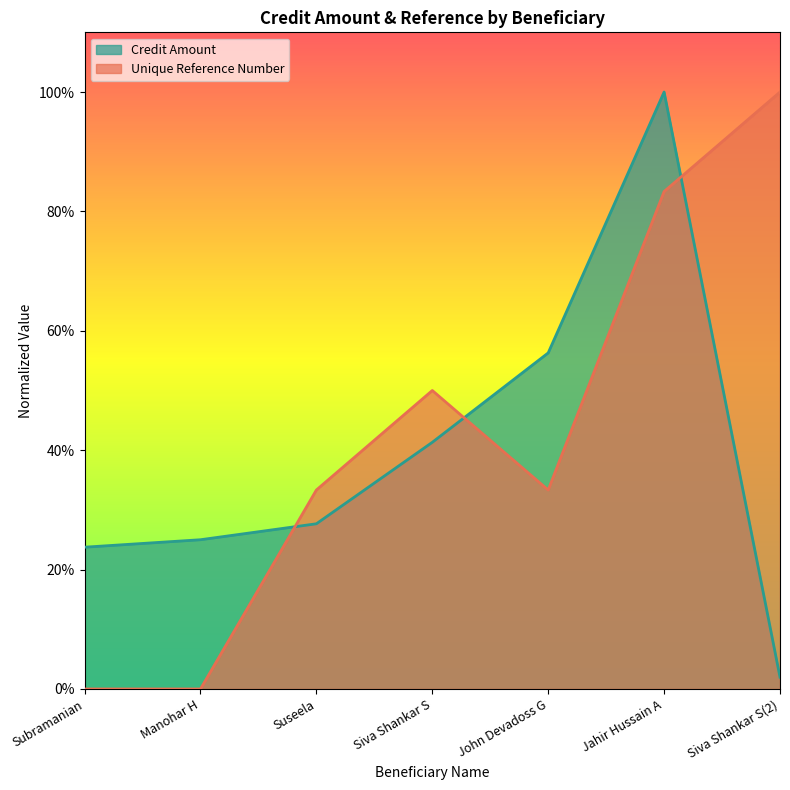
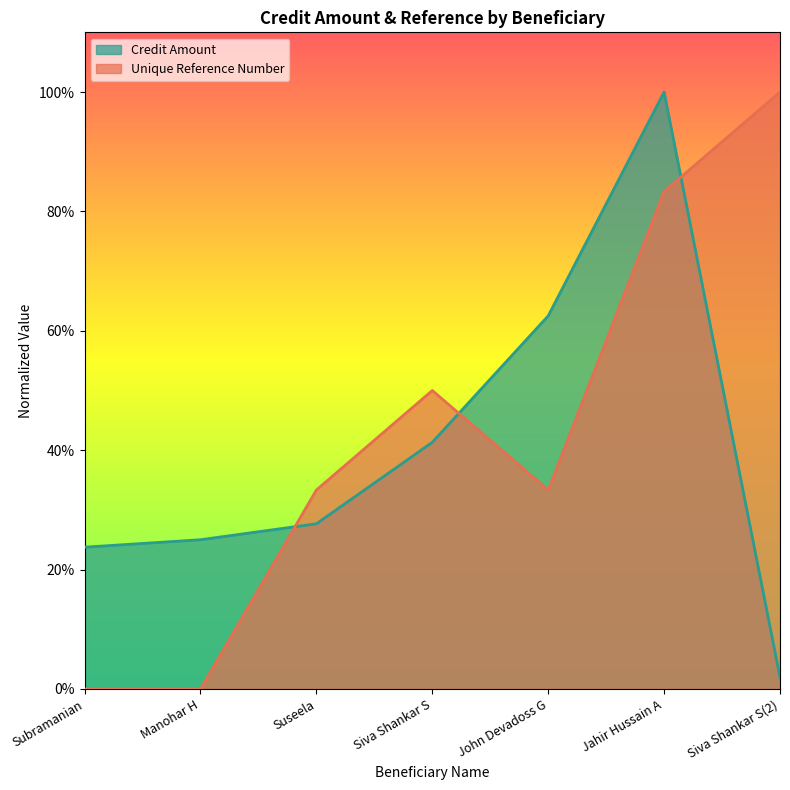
Credit Amount, John Devadoss G: 56% -> 63%
